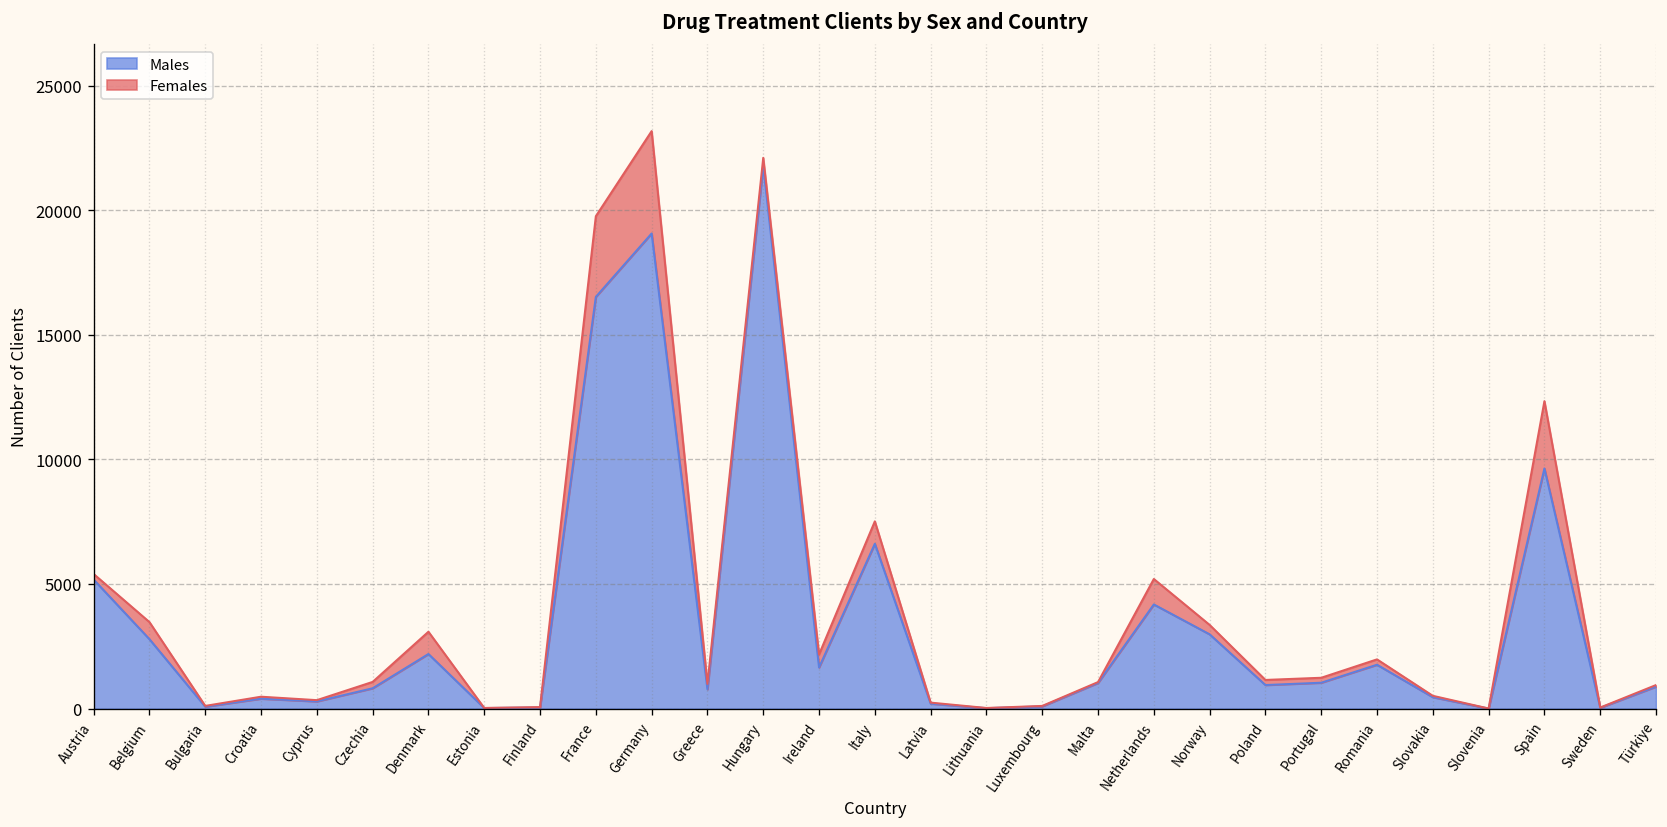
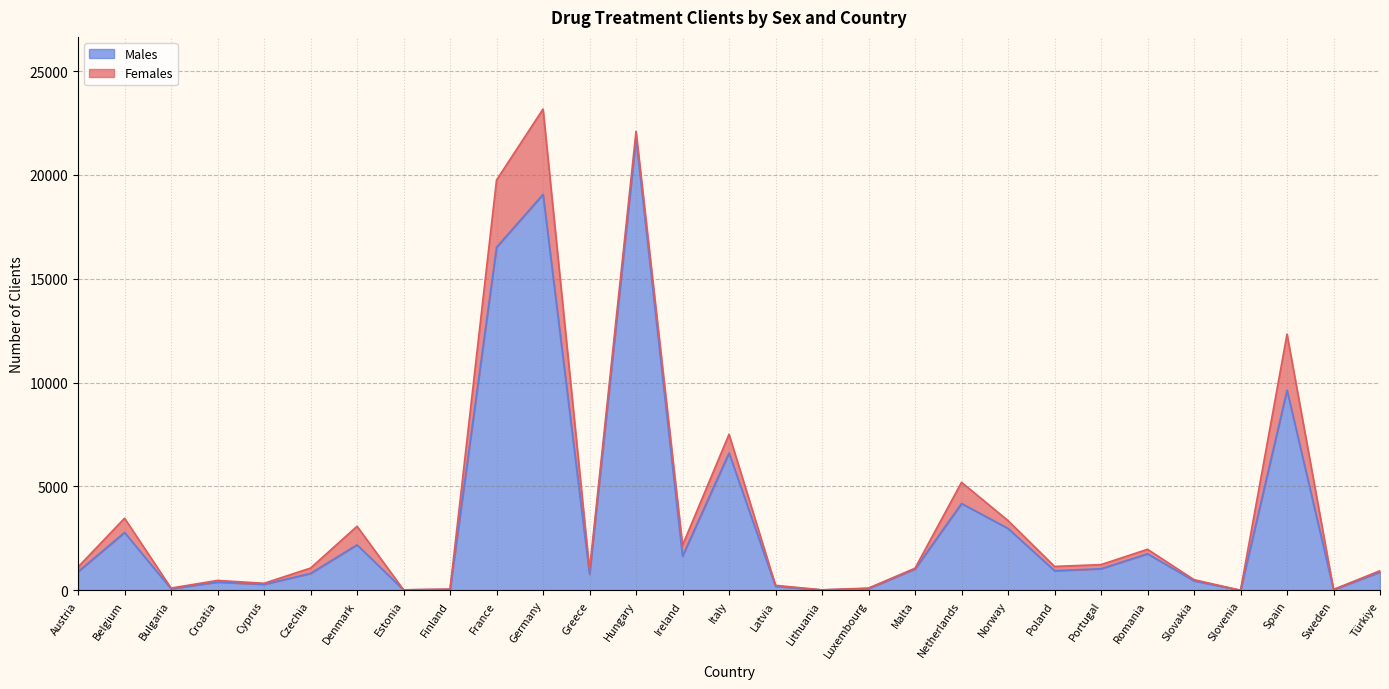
Males, Austria: 5200 -> 900
